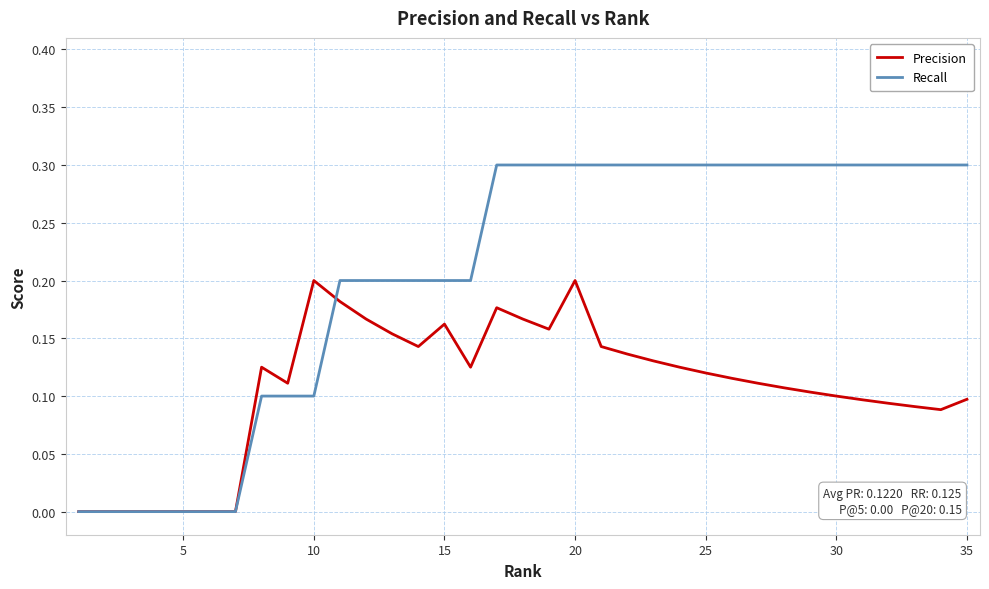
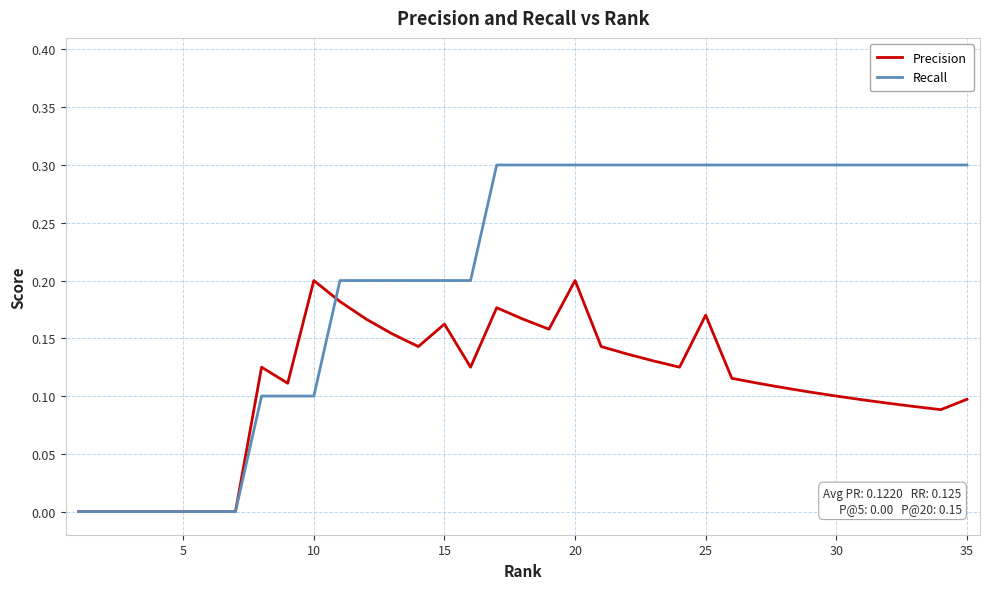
Precision, 25: 0.12 -> 0.17
